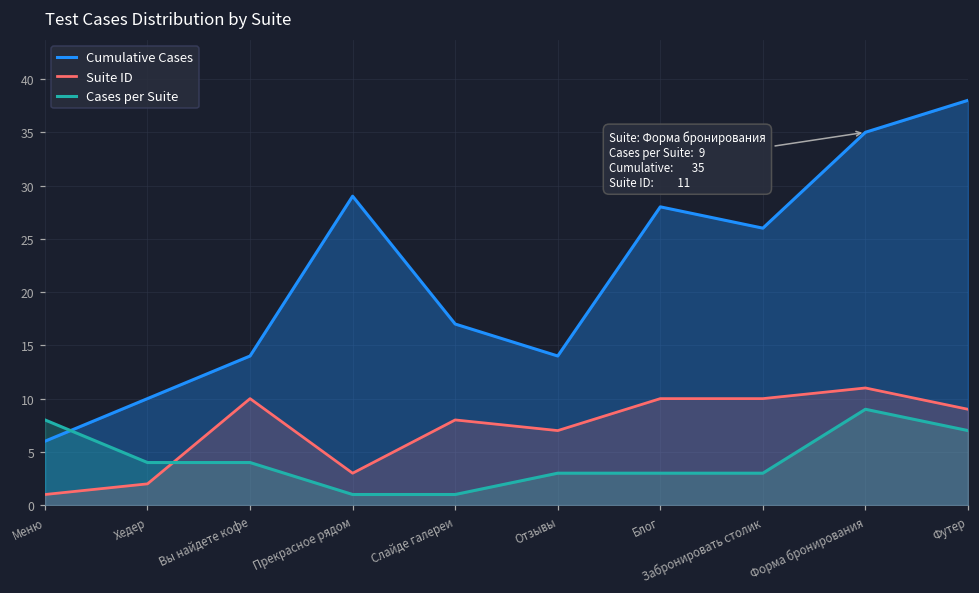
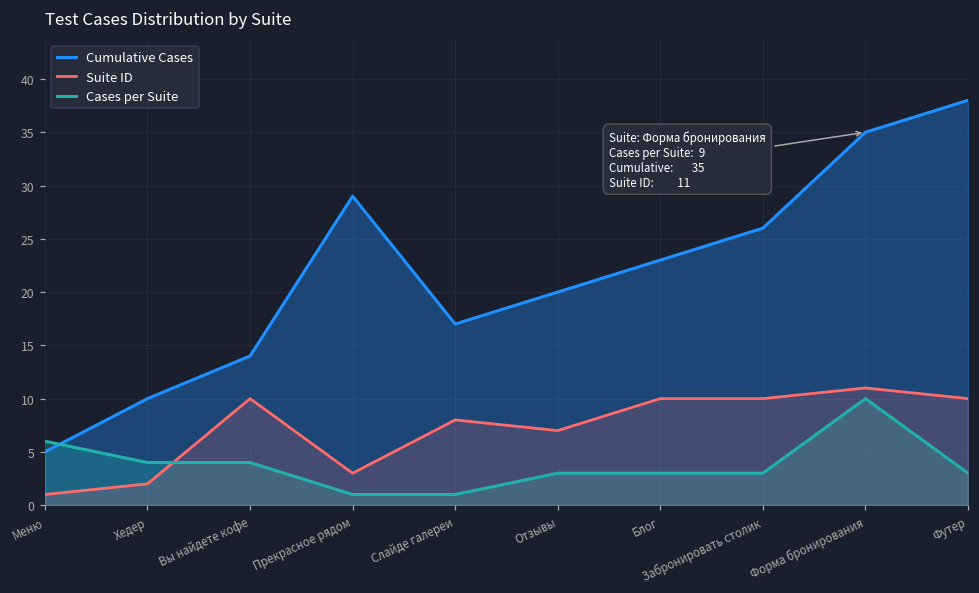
Cumulative Cases, Меню: 6 -> 5
Cases per Suite, Меню: 8 -> 6
Cumulative Cases, Отзывы: 14 -> 20
Cumulative Cases, Блог: 28 -> 23
Cases per Suite, Форма бронирования: 9 -> 10
Suite ID, Футер: 9 -> 10
Cases per Suite, Футер: 7 -> 3
